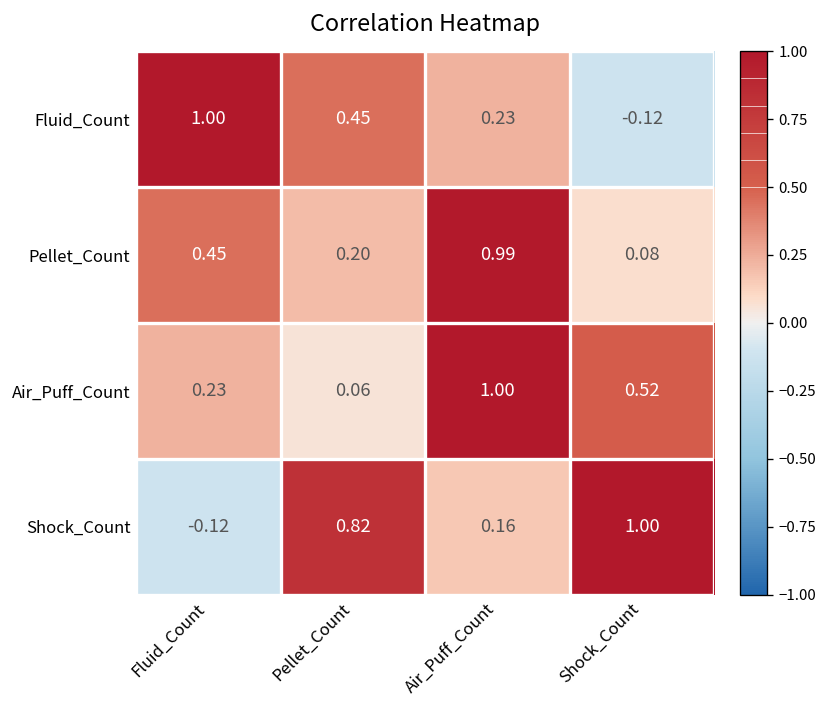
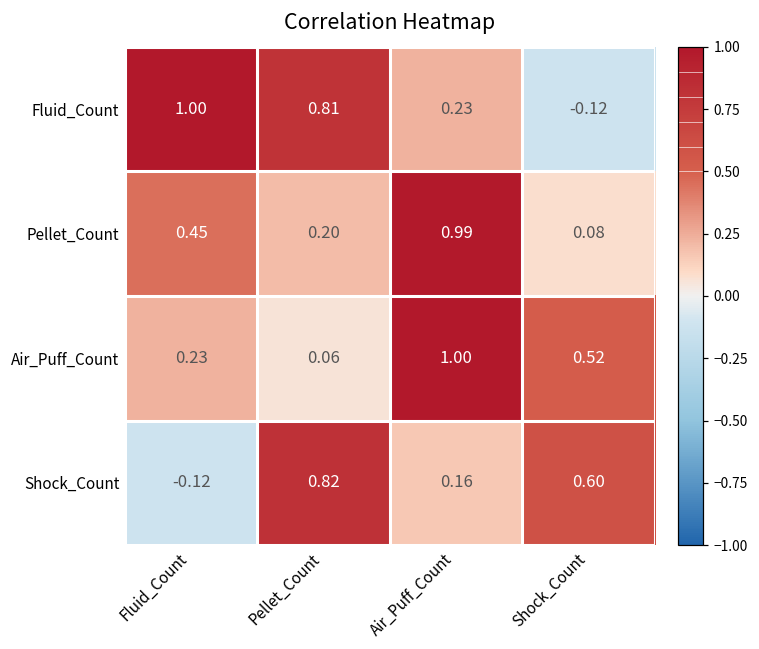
Fluid_Count, Pellet_Count: 0.45 -> 0.81
Shock_Count, Shock_Count: 1.00 -> 0.60
